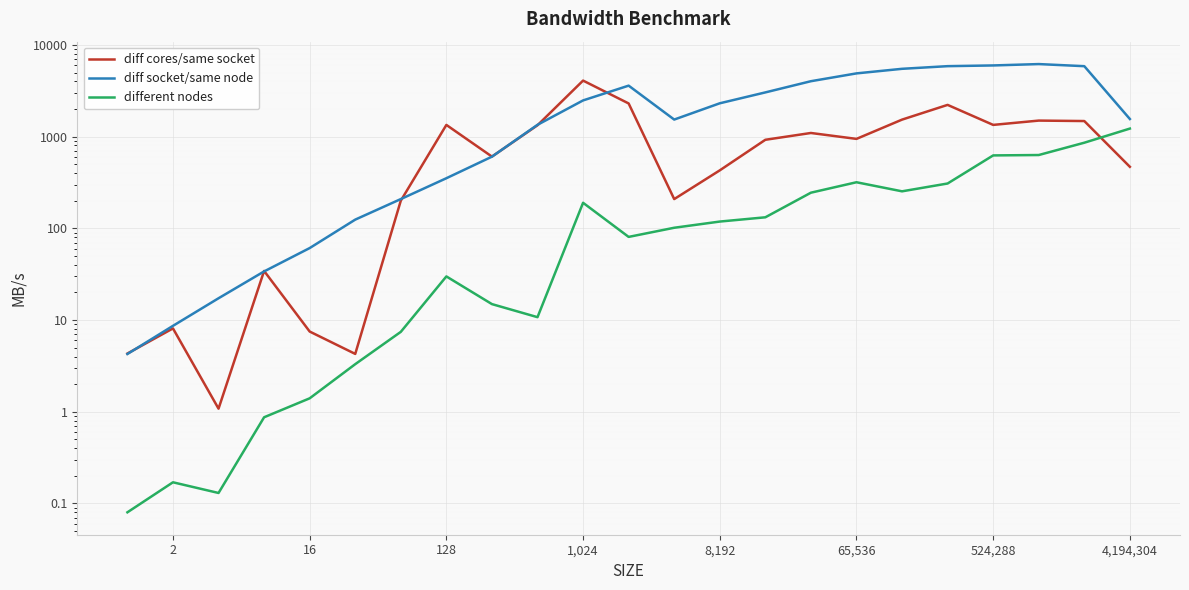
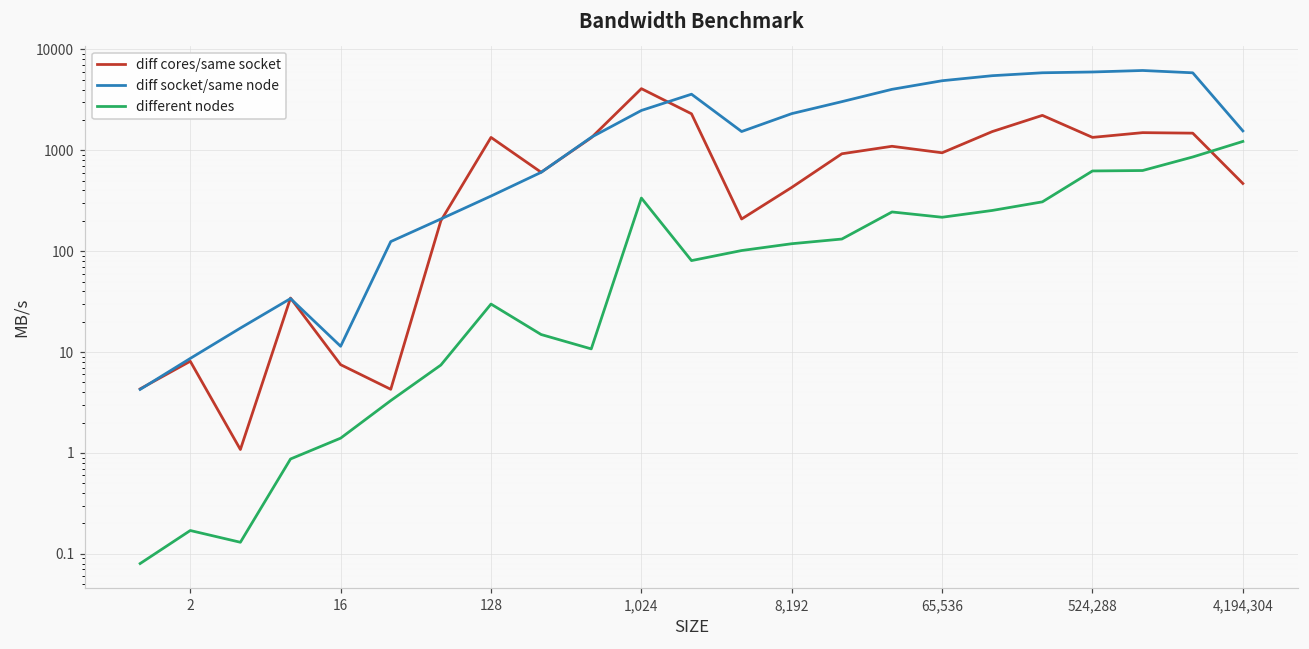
diff socket/same node, 16: 60 -> 11
different nodes, 1,024: 190 -> 340
different nodes, 65,536: 320 -> 220
